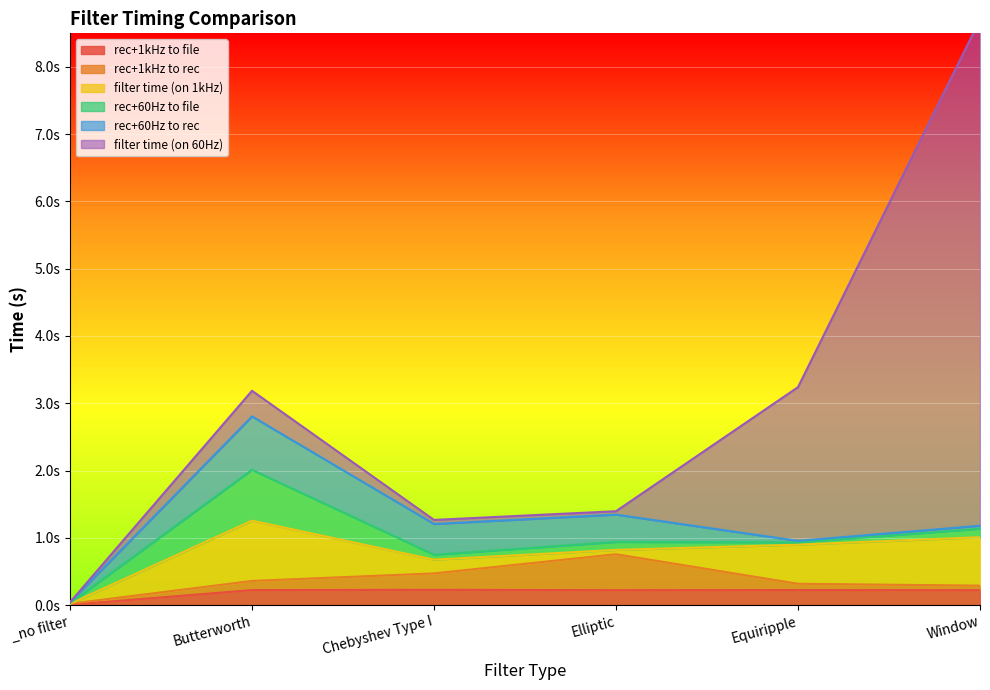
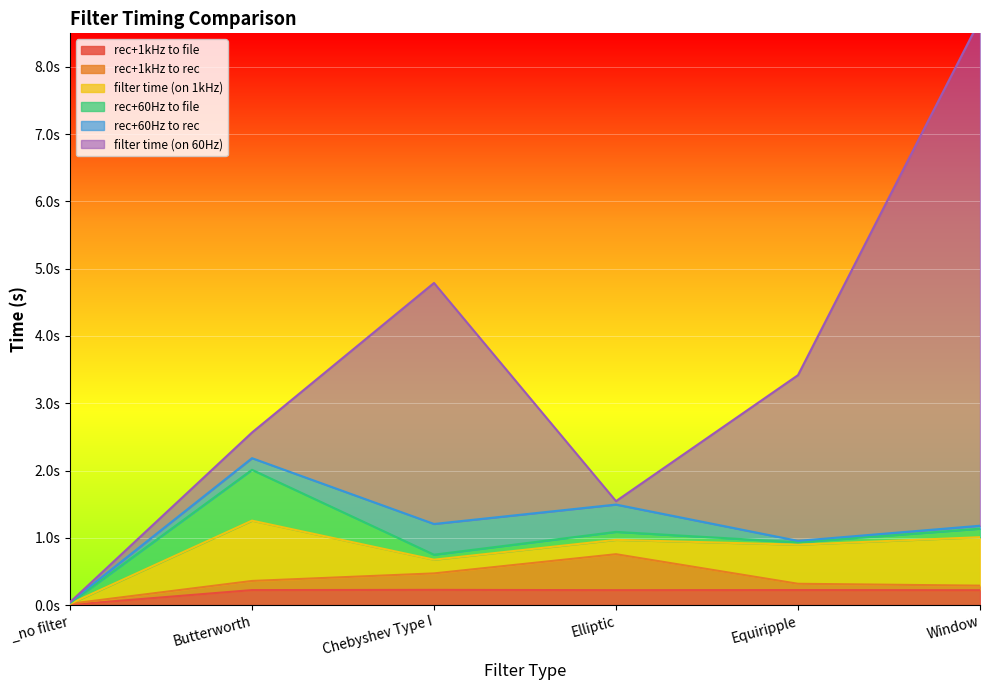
rec+60Hz to rec, Butterworth: 0.8s -> 0.2s
filter time (on 60Hz), Chebyshev Type I: 0.1s -> 3.6s
filter time (on 1kHz), Elliptic: 0.1s -> 0.2s
filter time (on 60Hz), Equiripple: 2.3s -> 2.5s
